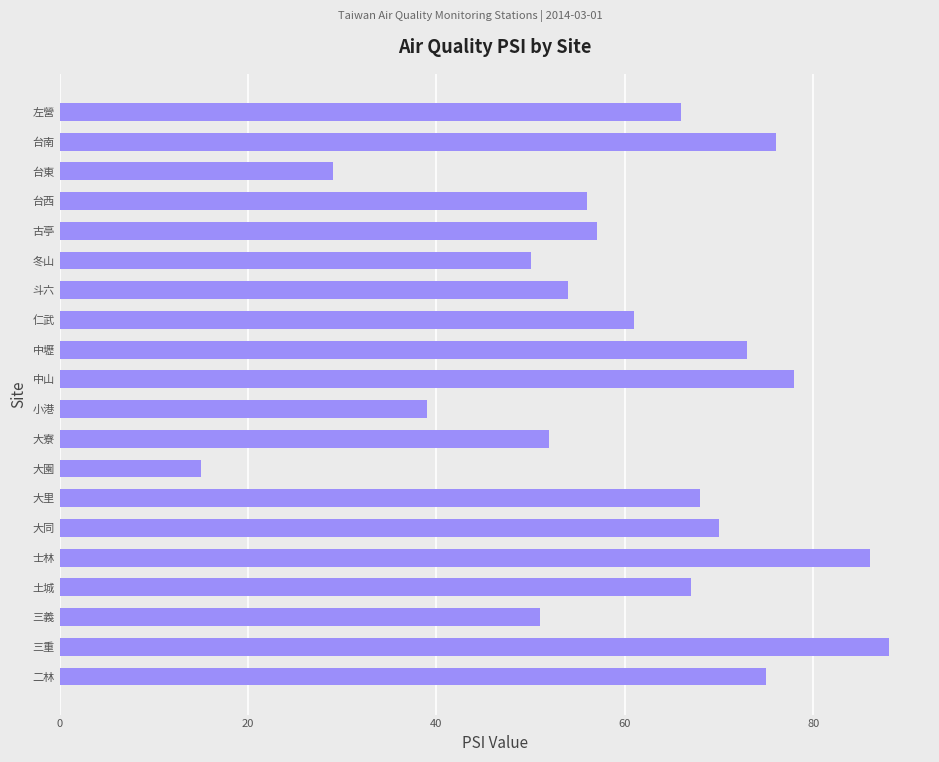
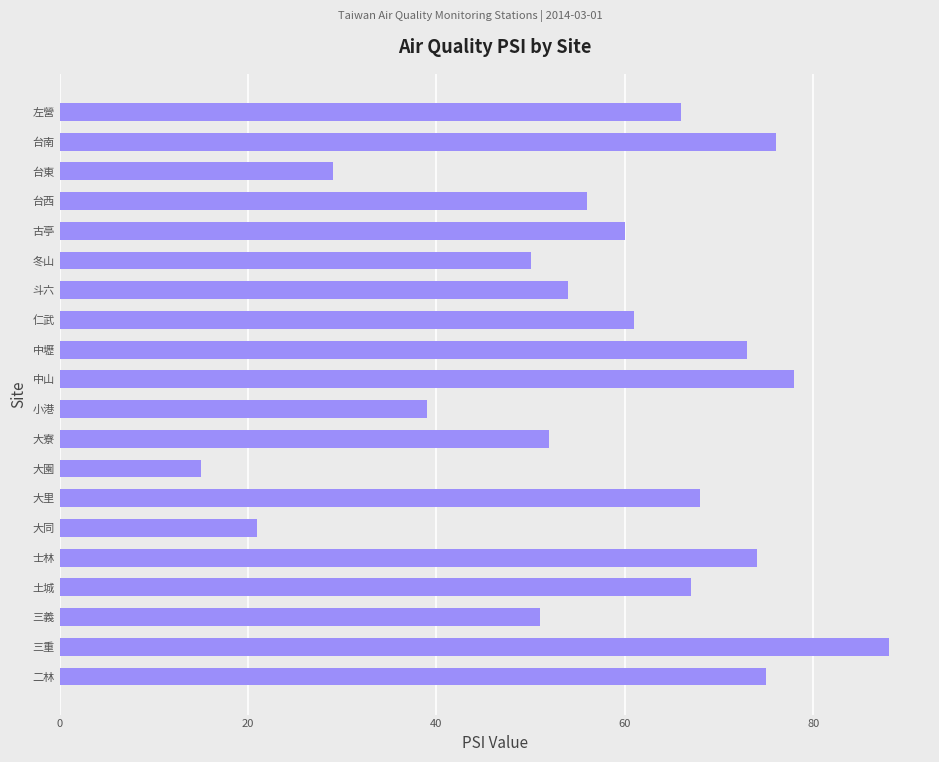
古亭: 57 -> 60
大同: 70 -> 21
士林: 86 -> 74
